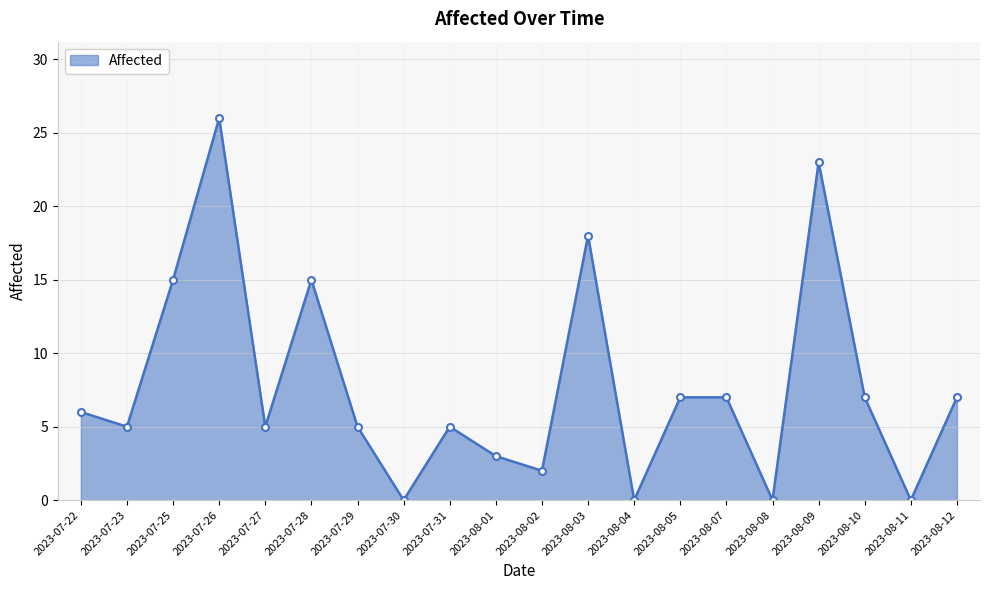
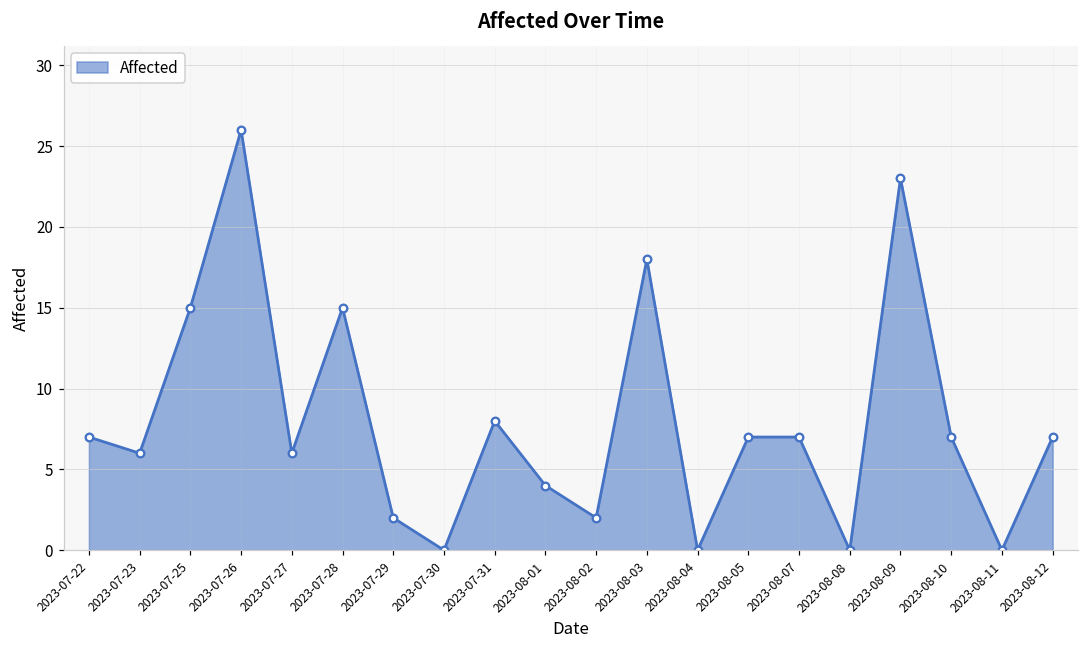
2023-07-22: 6 -> 7
2023-07-23: 5 -> 6
2023-07-27: 5 -> 6
2023-07-29: 5 -> 2
2023-07-31: 5 -> 8
2023-08-01: 3 -> 4
